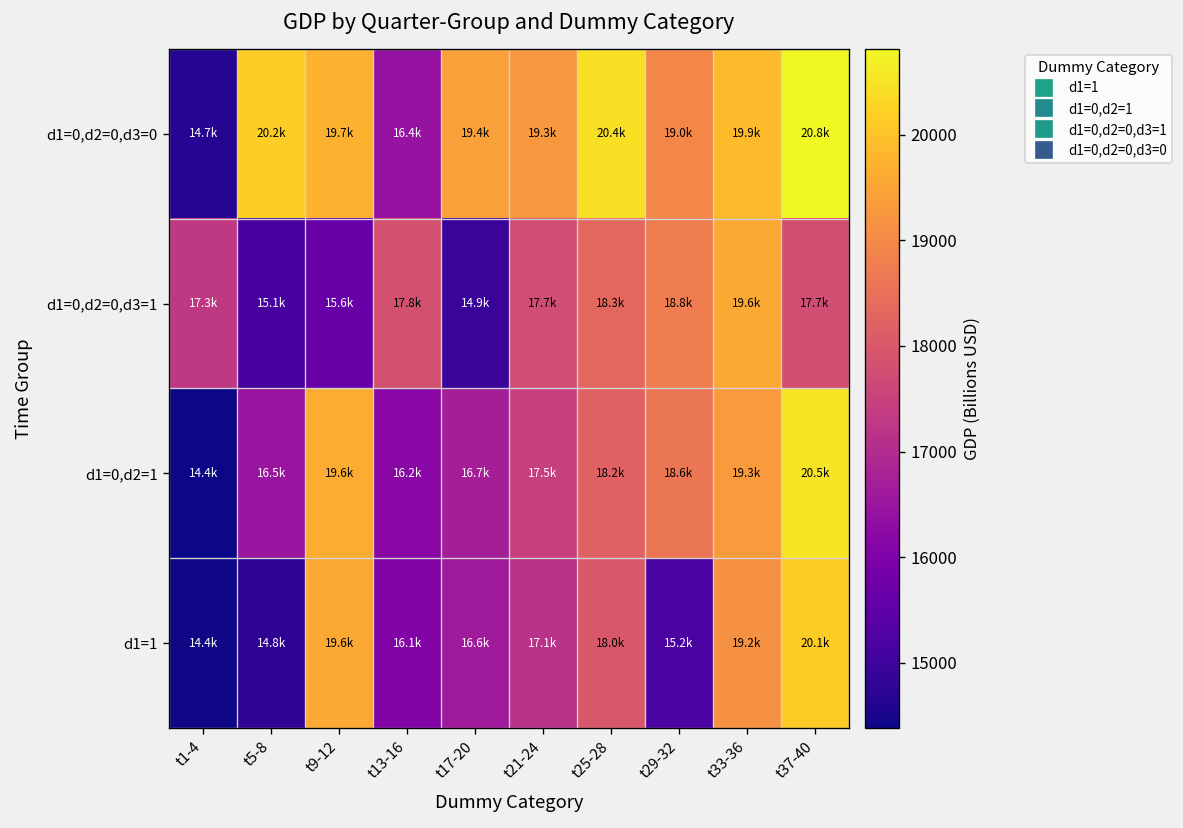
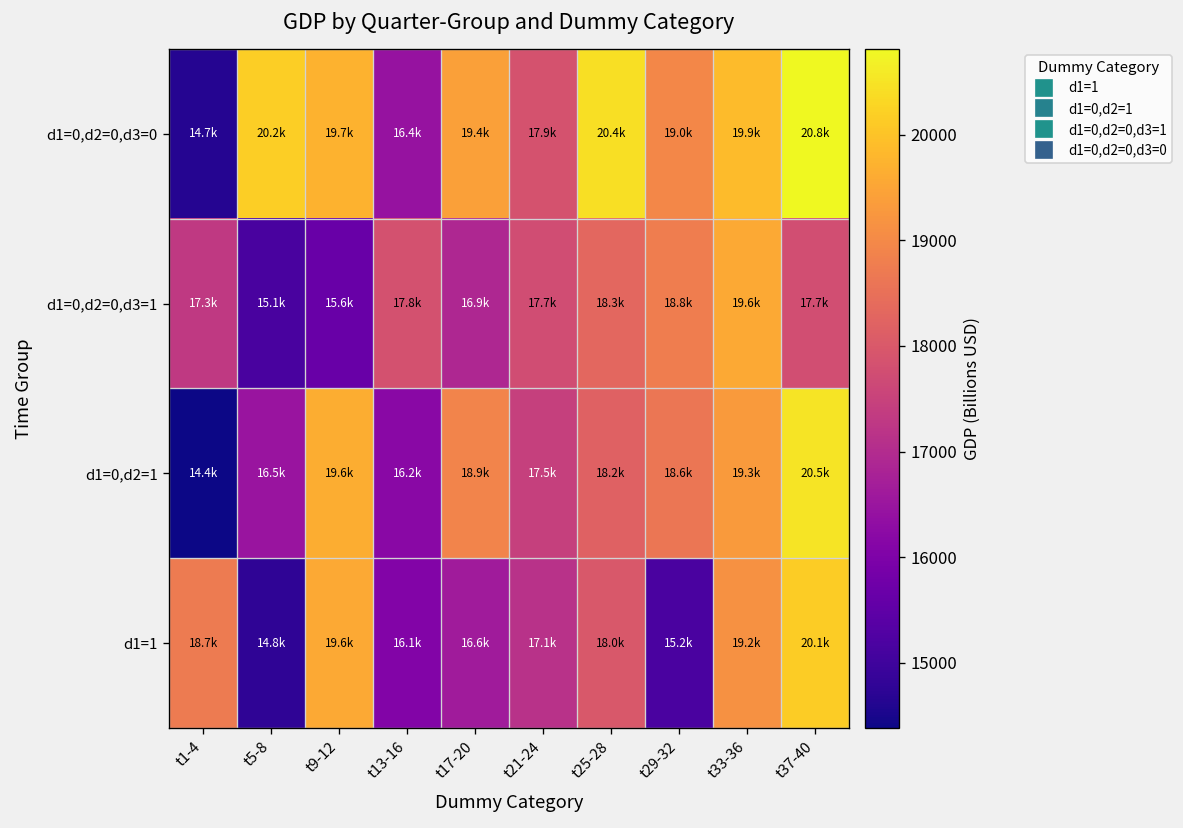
d1=0,d2=0,d3=0, t21-24: 19.3k -> 17.9k
d1=0,d2=0,d3=1, t17-20: 14.9k -> 16.9k
d1=0,d2=1, t17-20: 16.7k -> 18.9k
d1=1, t1-4: 14.4k -> 18.7k
